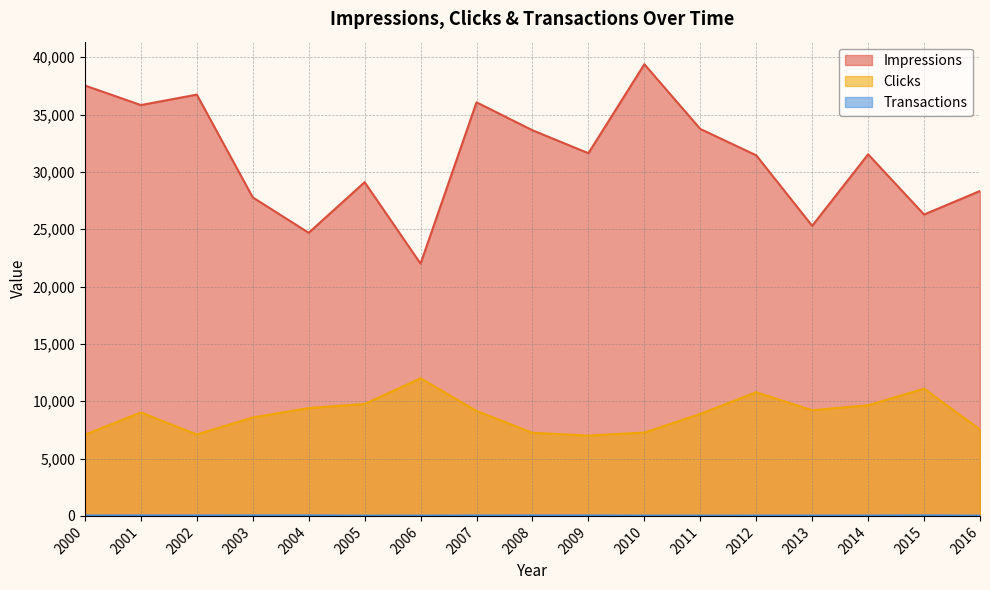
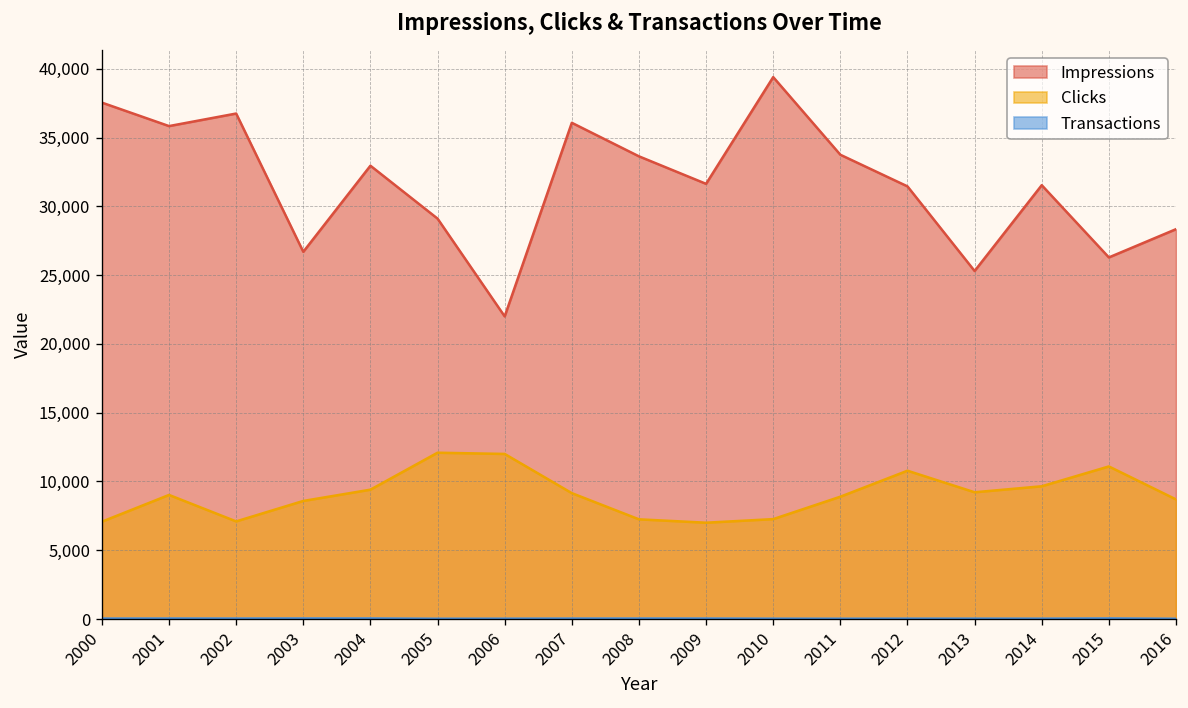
Impressions, 2003: 27,800 -> 26,700
Impressions, 2004: 24,700 -> 33,000
Clicks, 2005: 9,800 -> 12,100
Clicks, 2016: 7,500 -> 8,700
